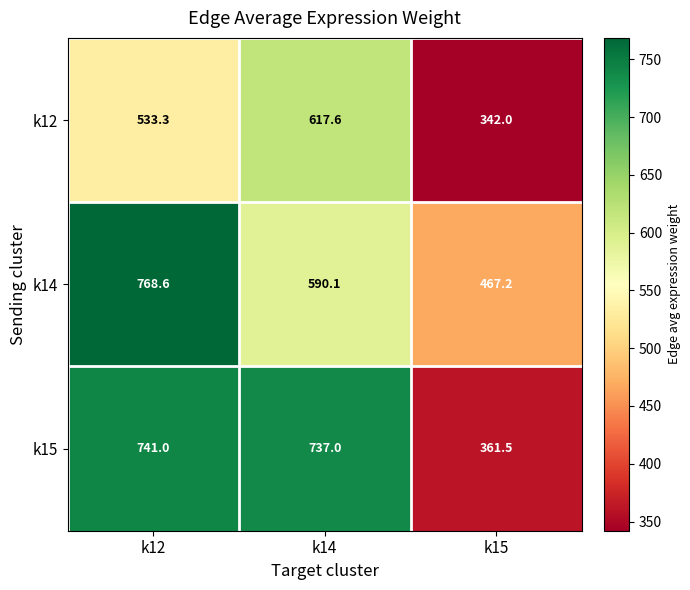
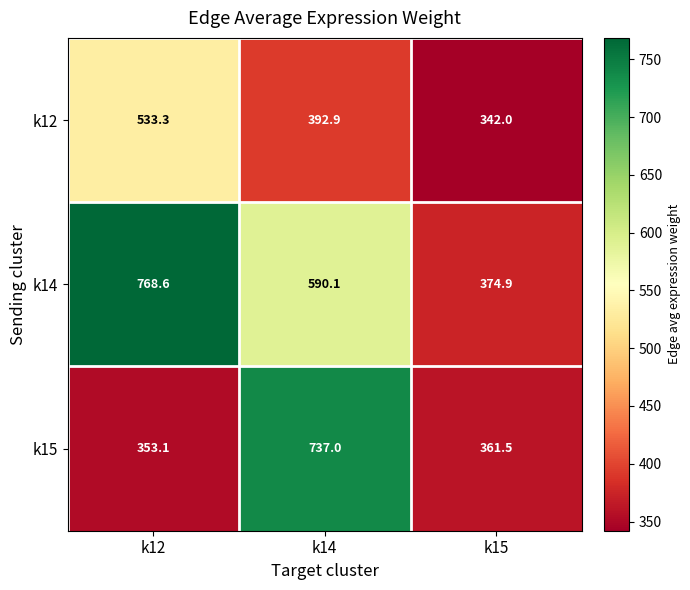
k12, k14: 617.6 -> 392.9
k14, k15: 467.2 -> 374.9
k15, k12: 741.0 -> 353.1
